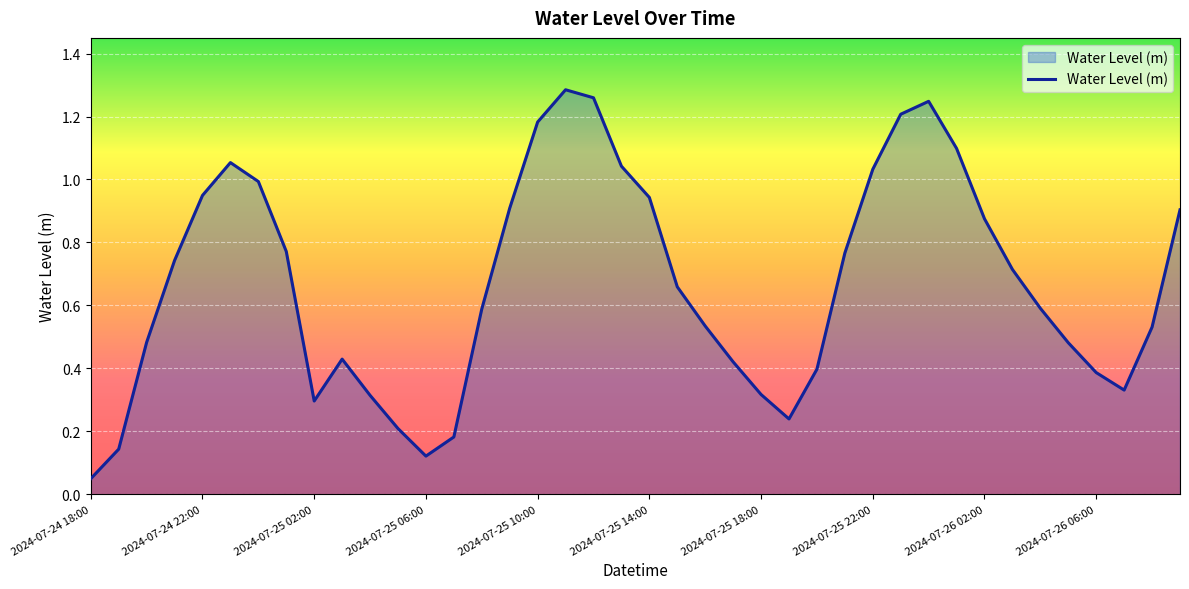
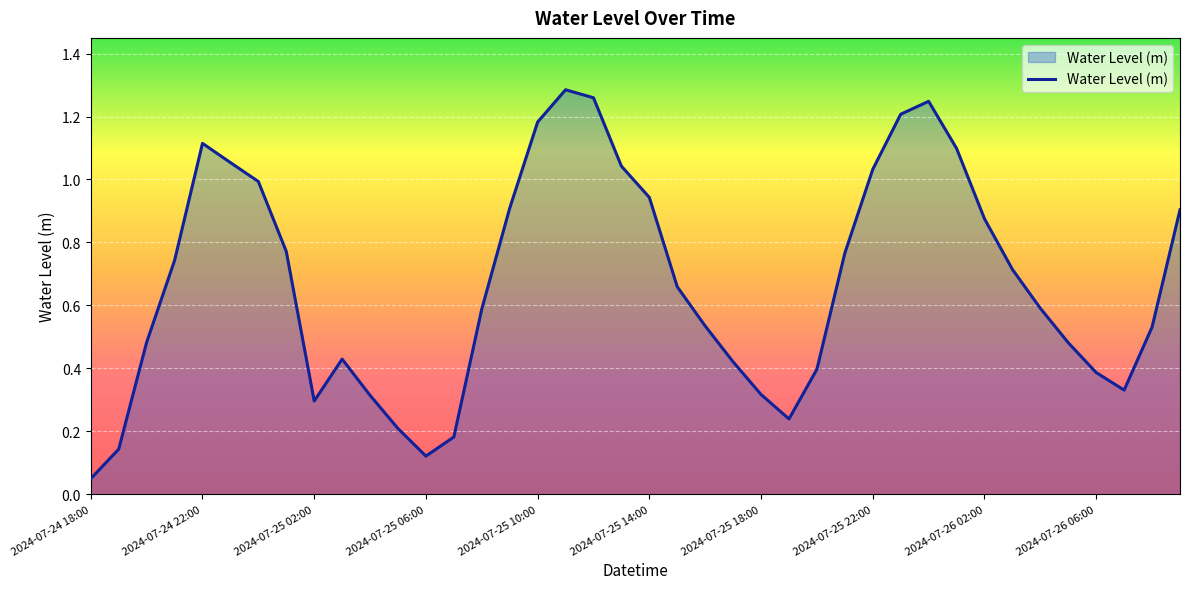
2024-07-24 22:00: 0.95 -> 1.11
